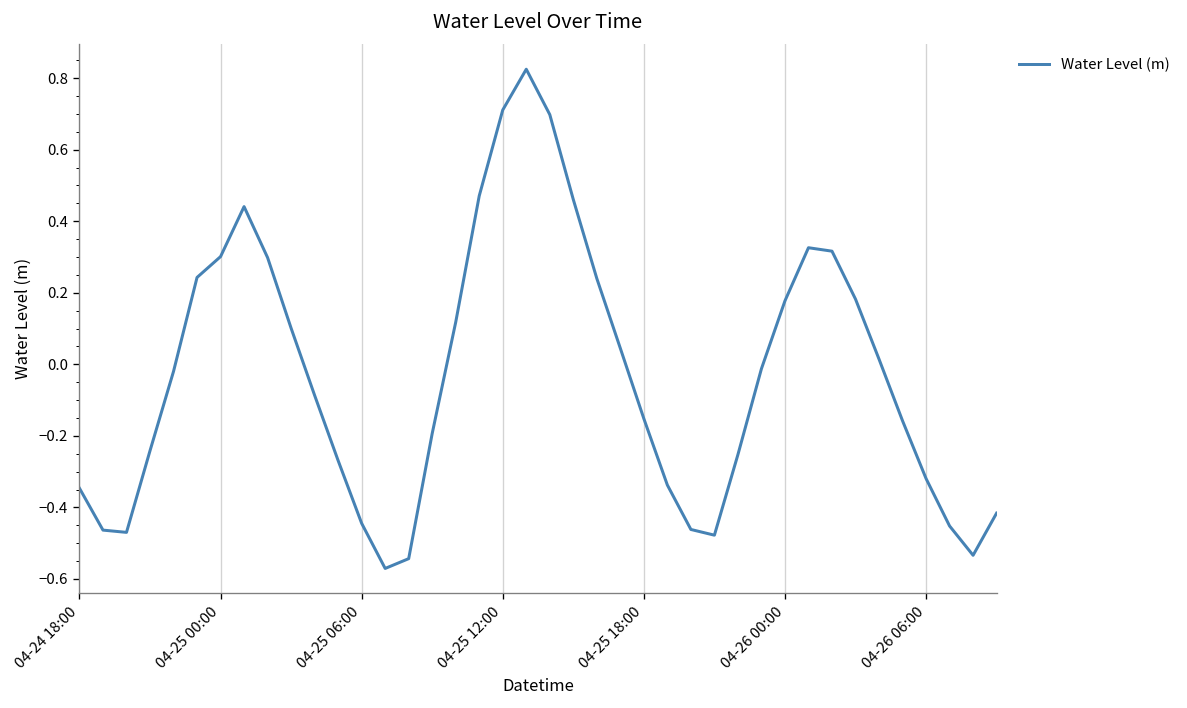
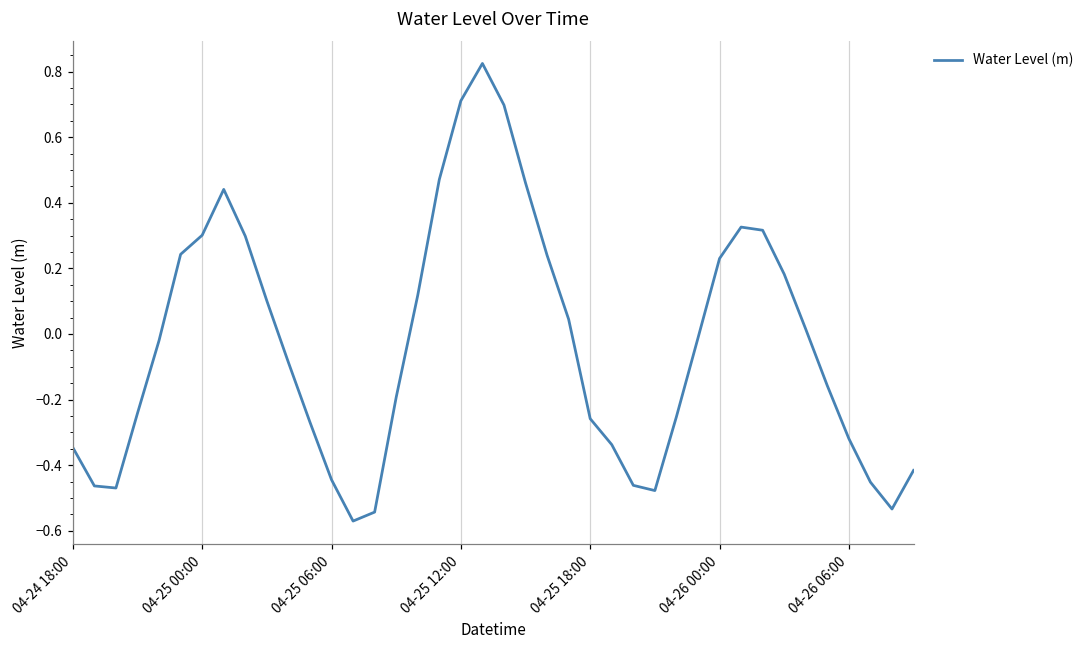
04-25 18:00: -0.15 -> -0.26
04-26 00:00: 0.18 -> 0.23
